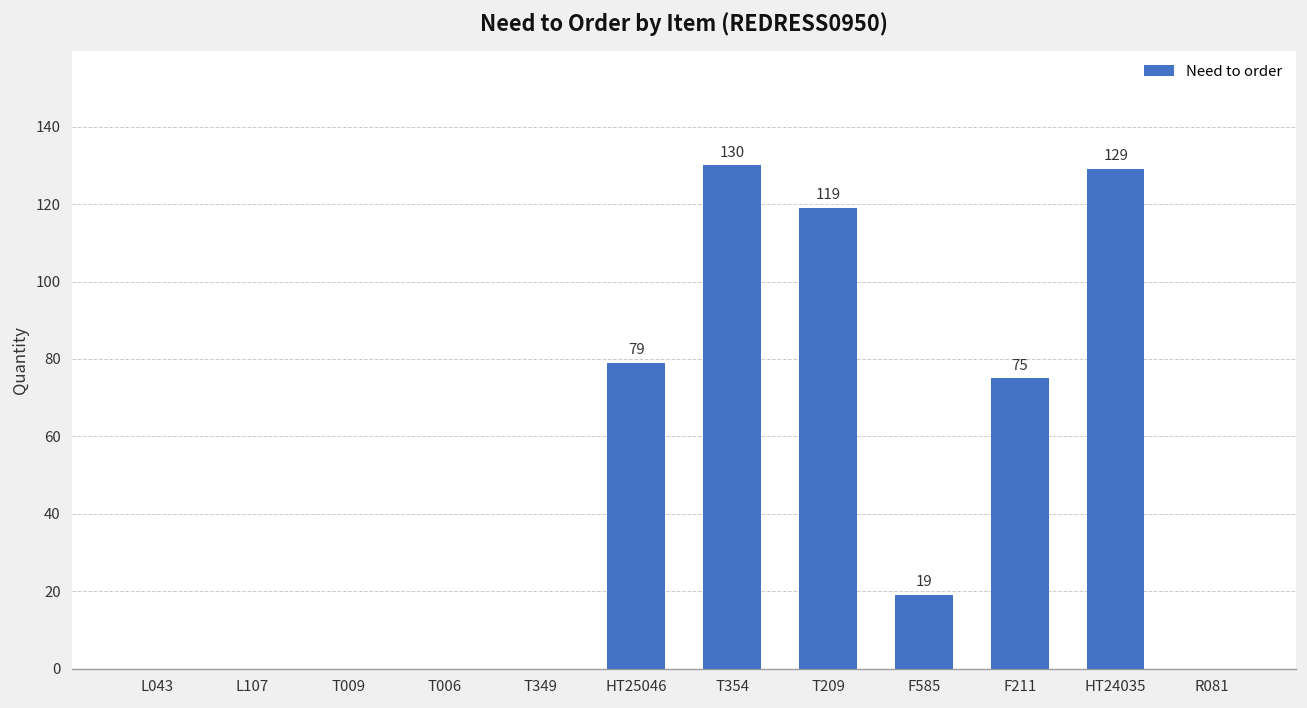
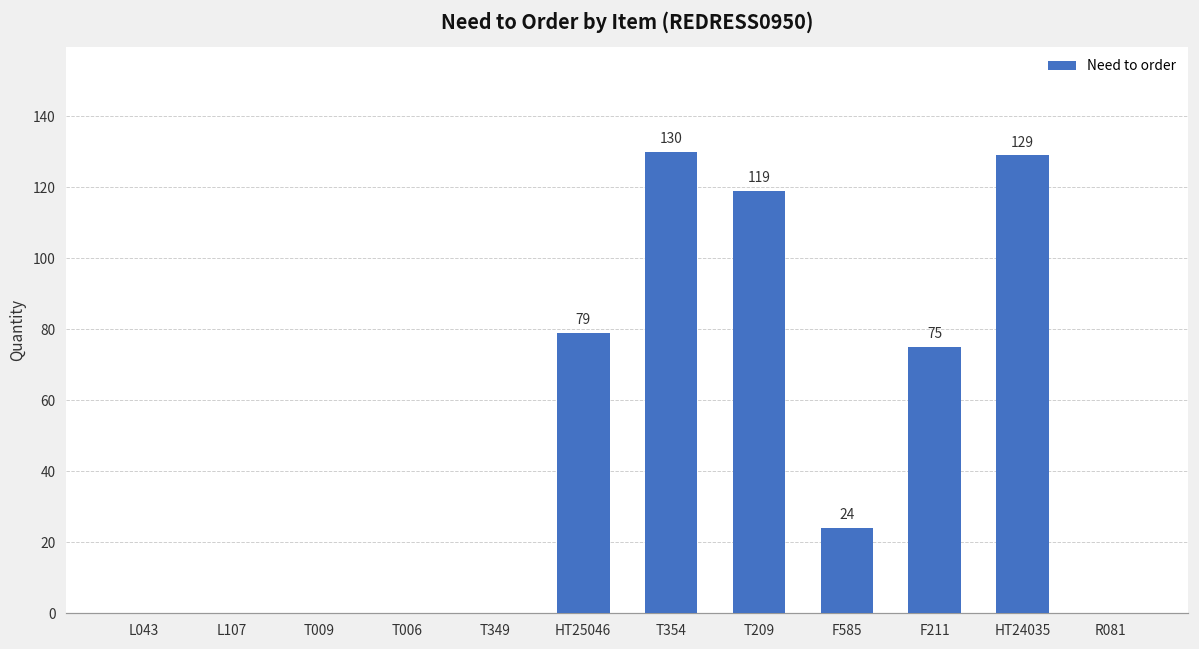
F585: 19 -> 24
